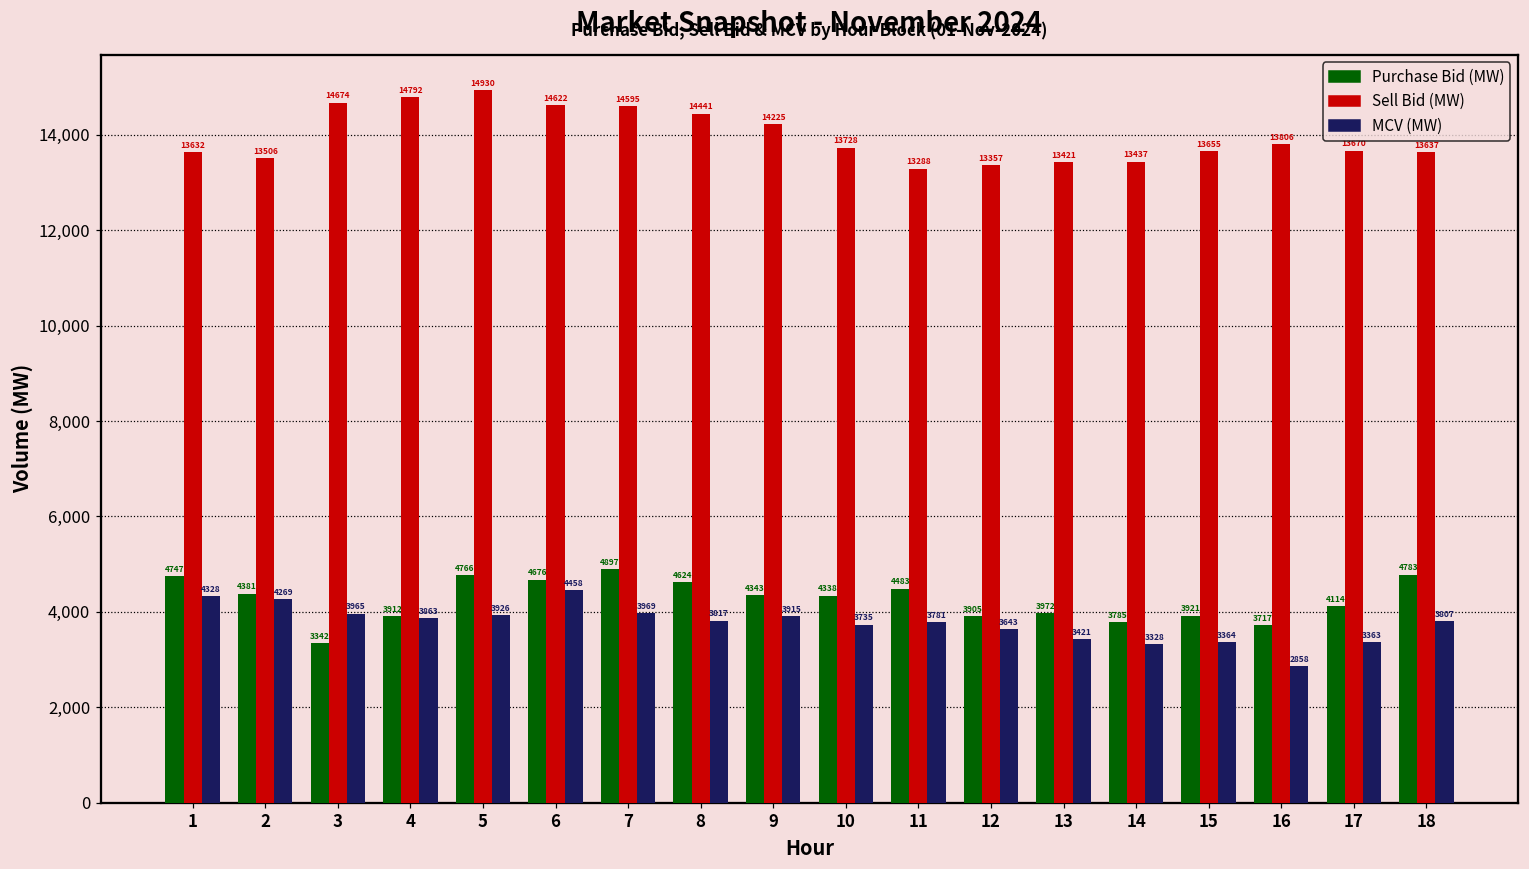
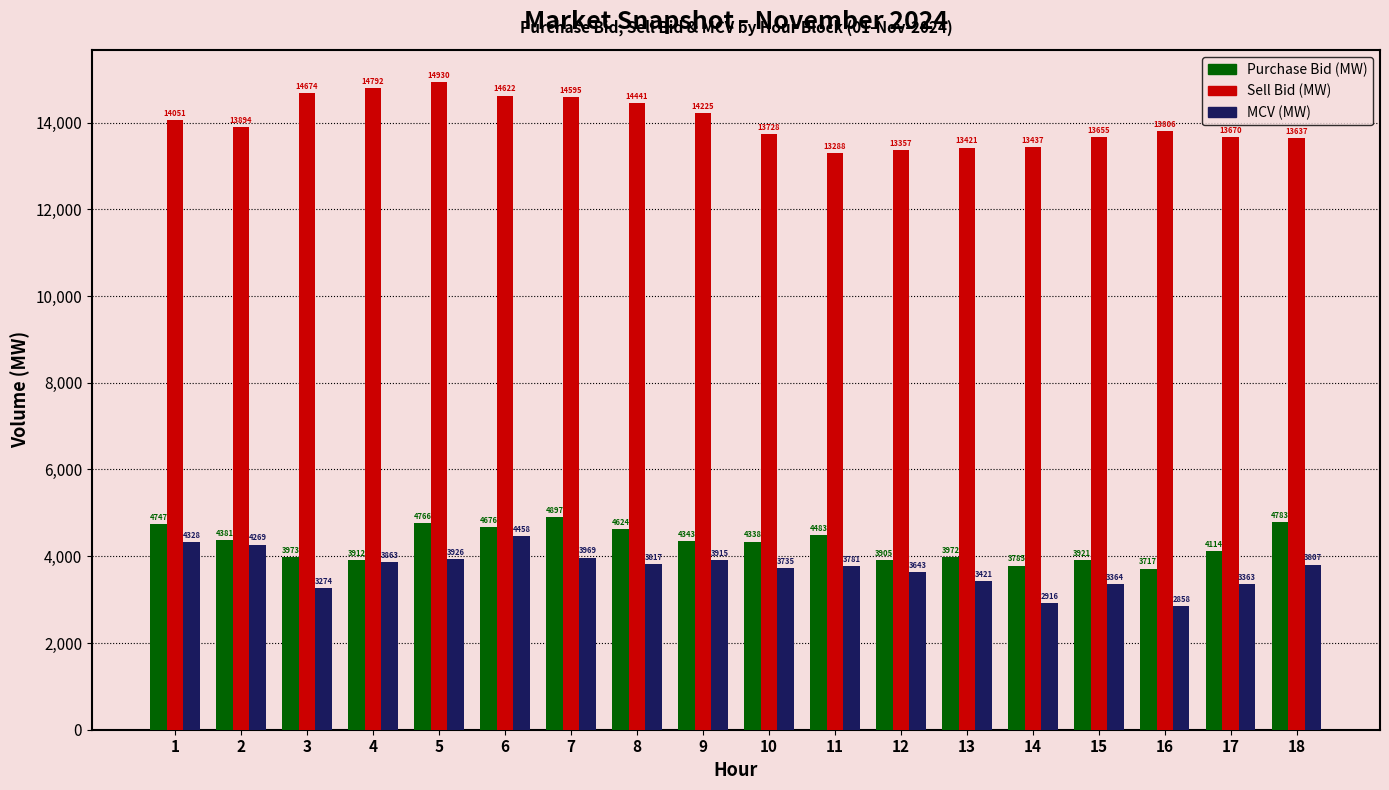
Sell Bid (MW), 1: 13632 -> 14051
Sell Bid (MW), 2: 13506 -> 13894
Purchase Bid (MW), 3: 3342 -> 3973
MCV (MW), 3: 3965 -> 3274
MCV (MW), 14: 3328 -> 2916
